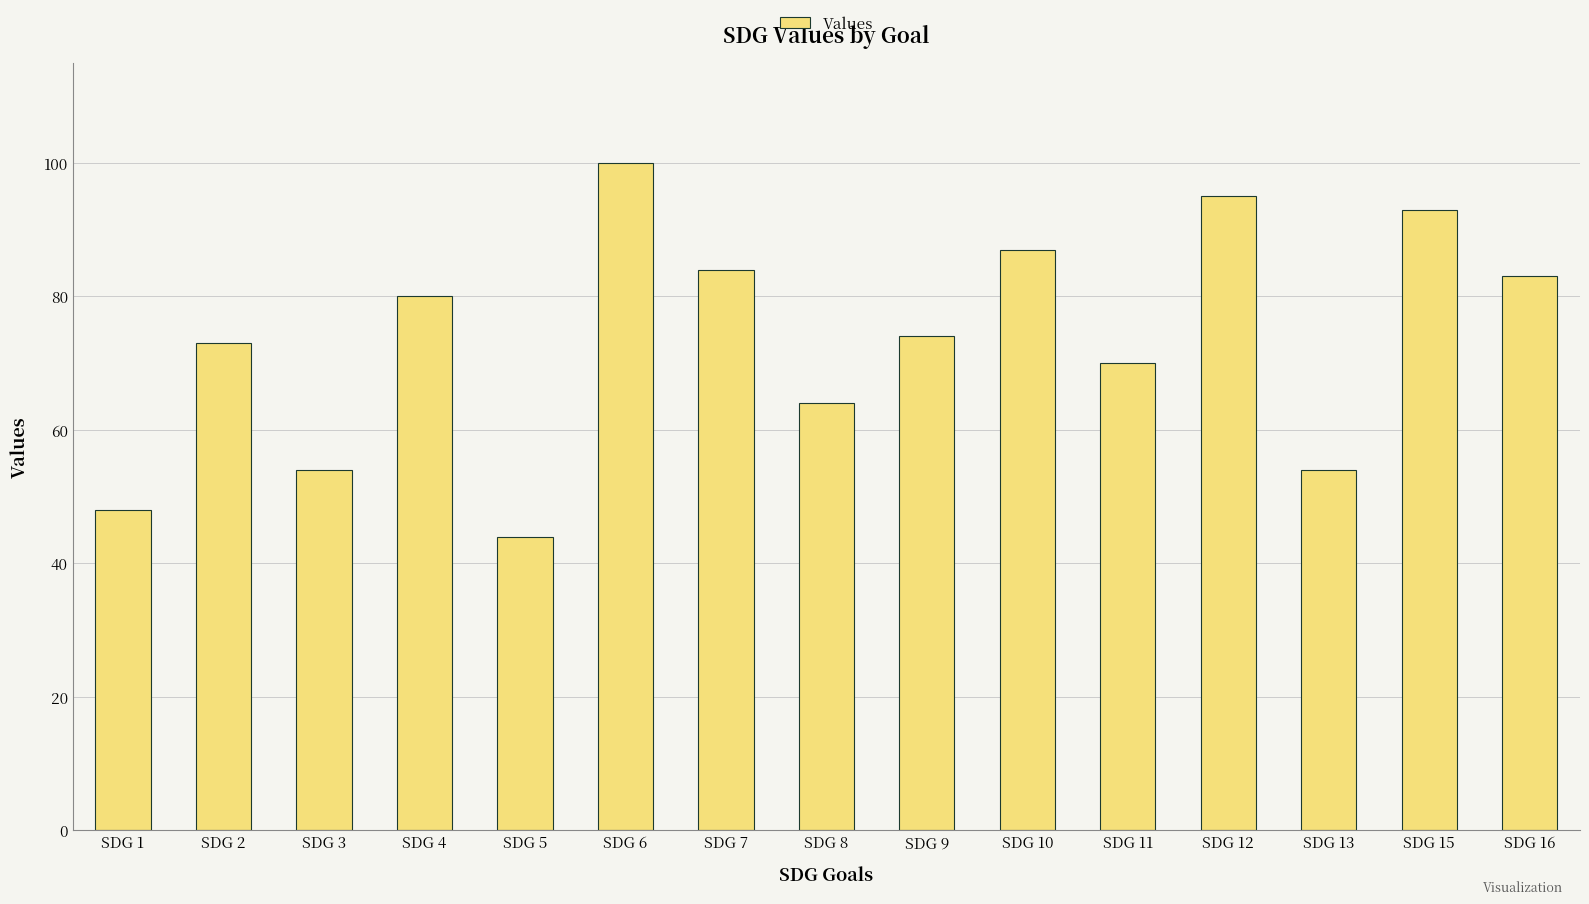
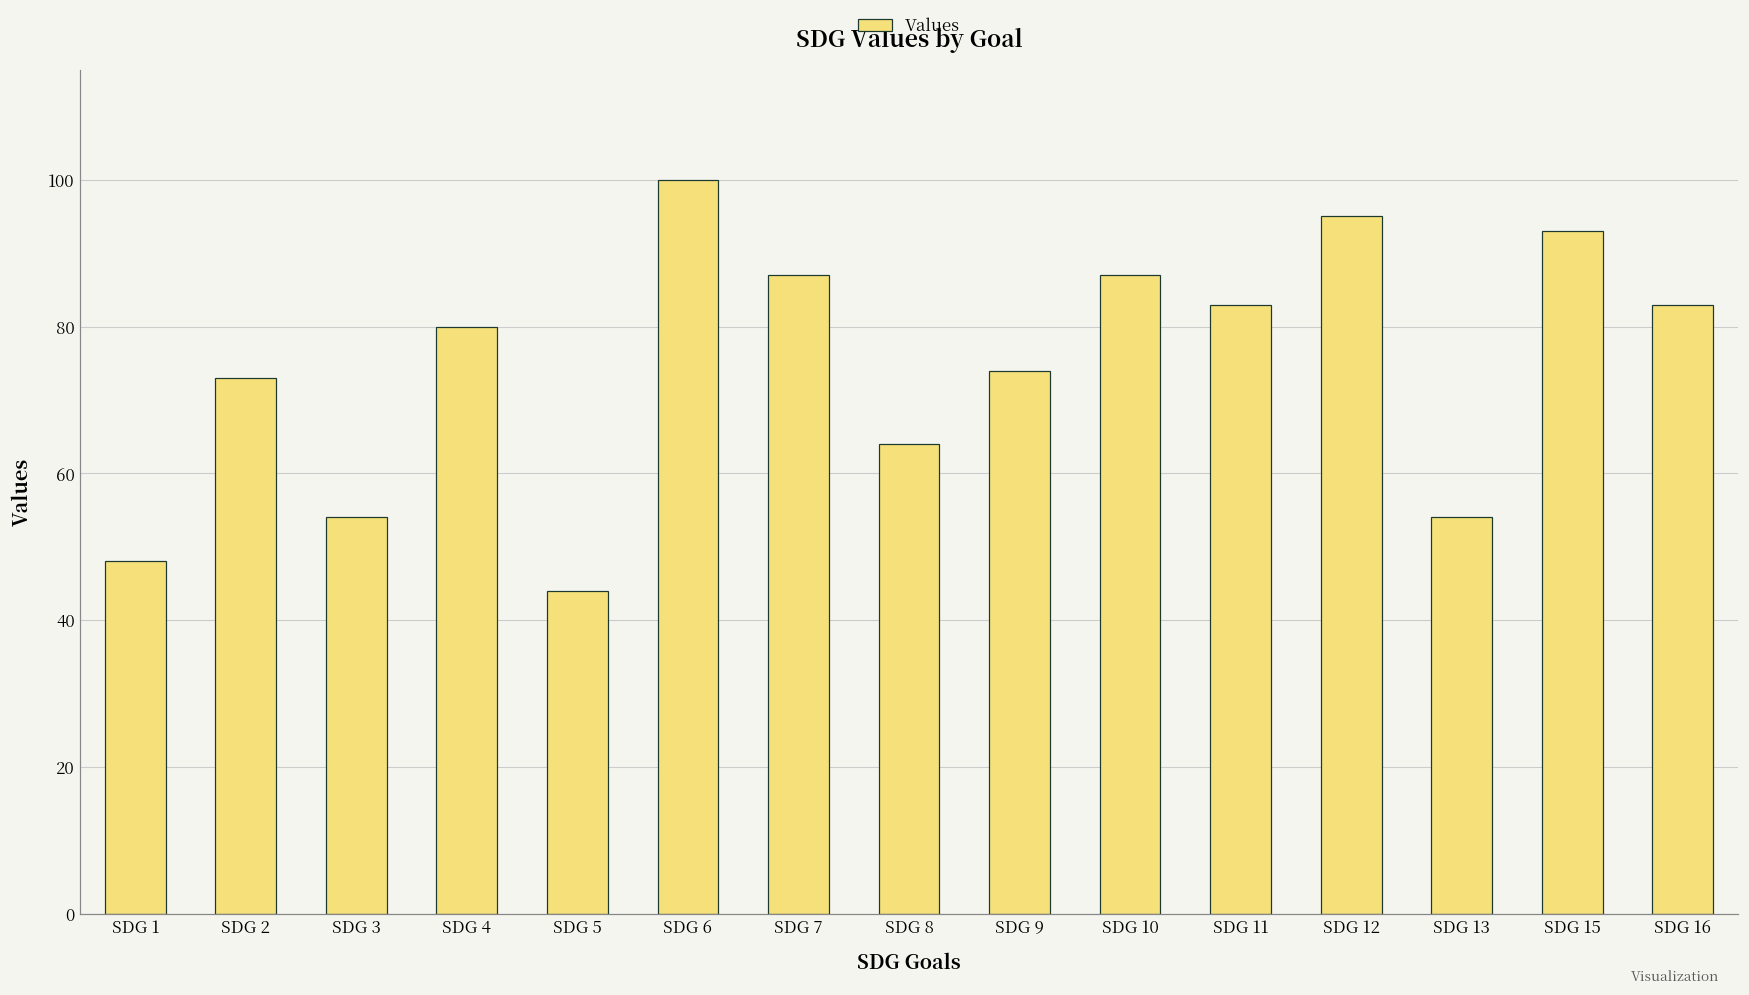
SDG 7: 84 -> 87
SDG 11: 70 -> 83
